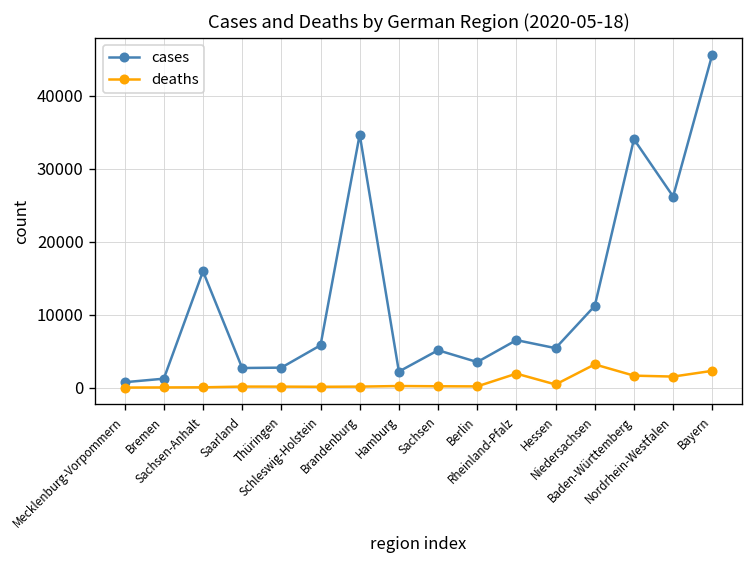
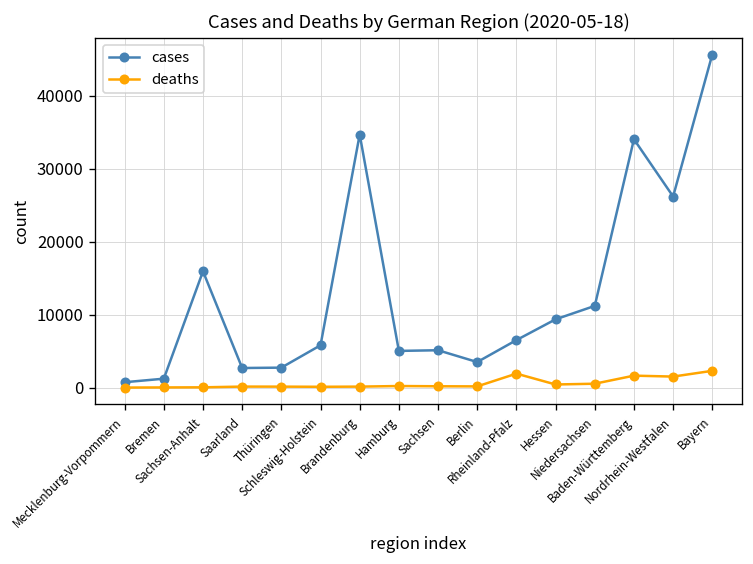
cases, Hamburg: 2000 -> 5000
cases, Hessen: 5000 -> 9000
deaths, Niedersachsen: 3000 -> 1000
